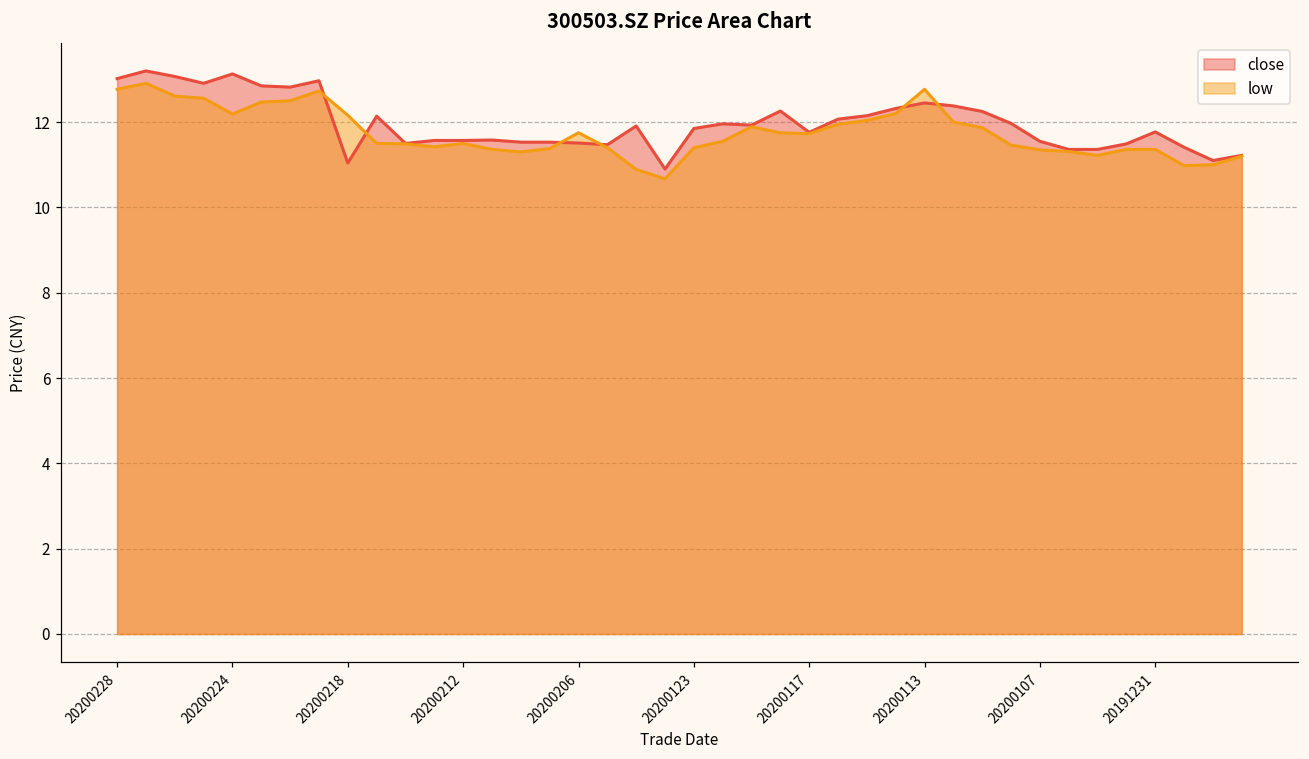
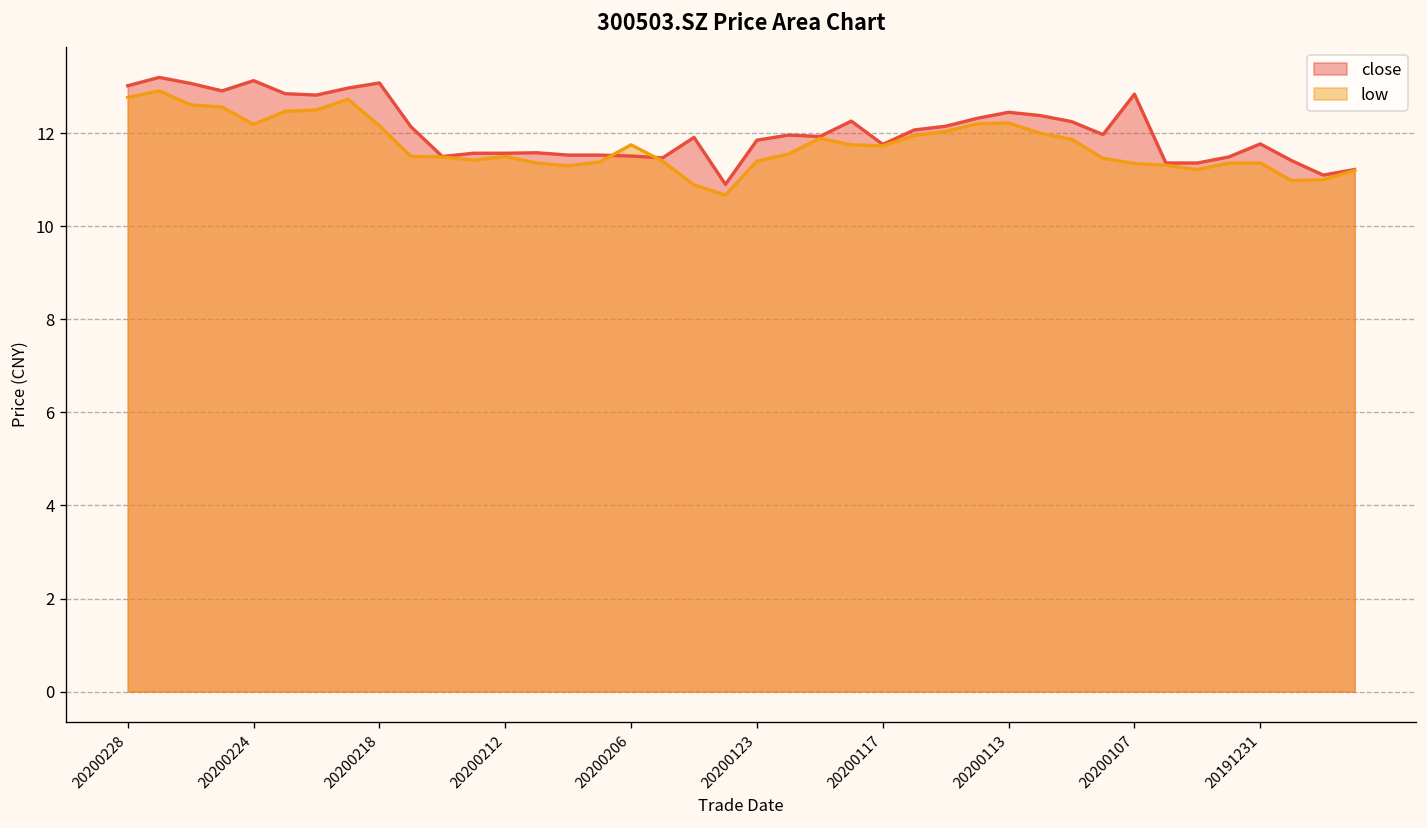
close, 20200218: 11.0 -> 13.1
low, 20200113: 12.8 -> 12.2
close, 20200107: 11.6 -> 12.8
